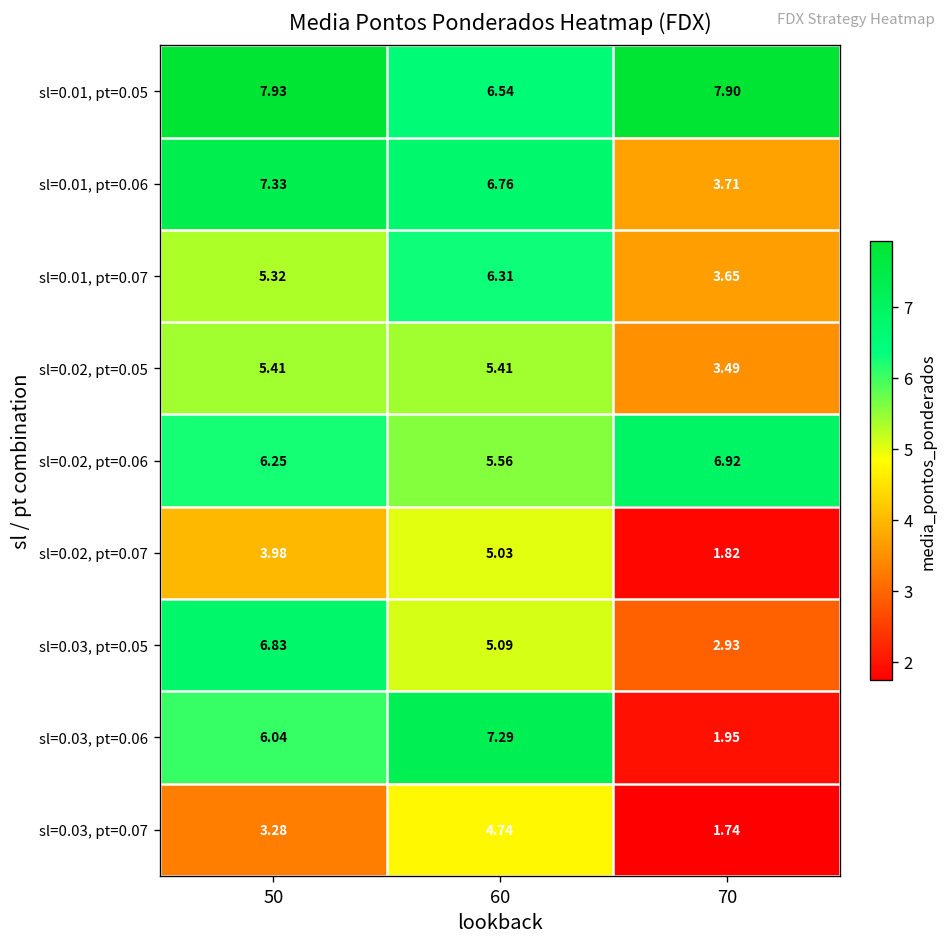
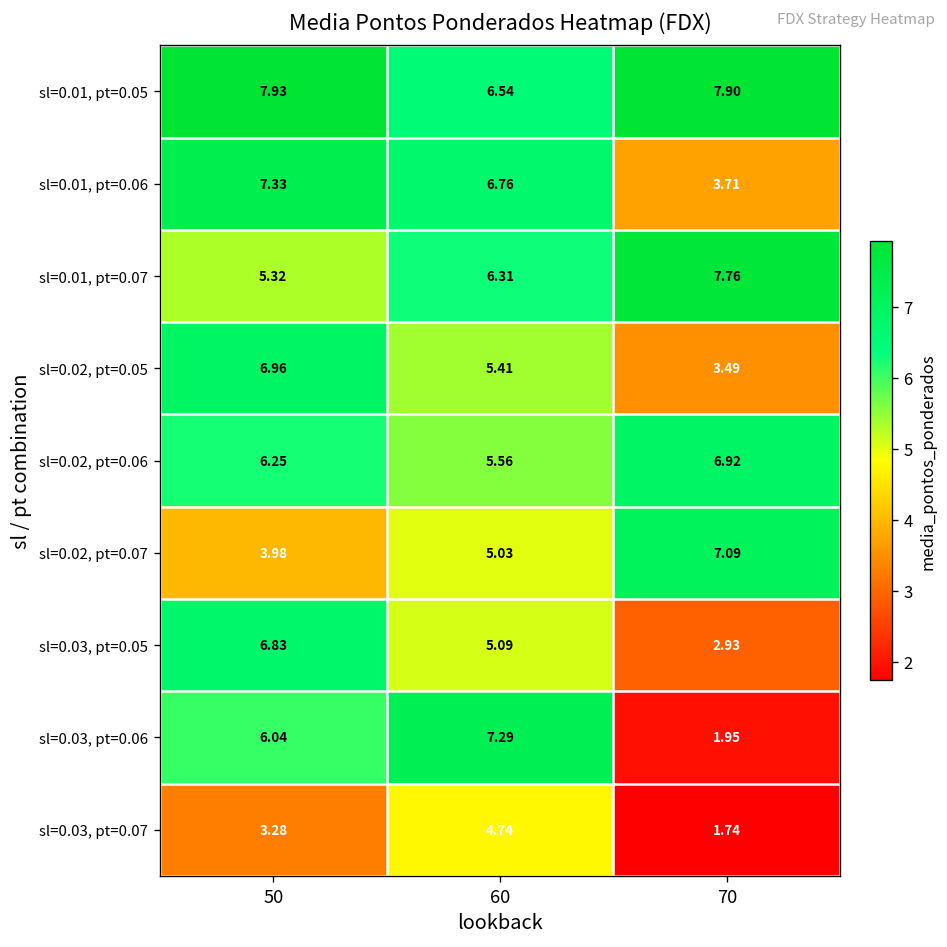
sl=0.01, pt=0.07, 70: 3.65 -> 7.76
sl=0.02, pt=0.05, 50: 5.41 -> 6.96
sl=0.02, pt=0.07, 70: 1.82 -> 7.09
